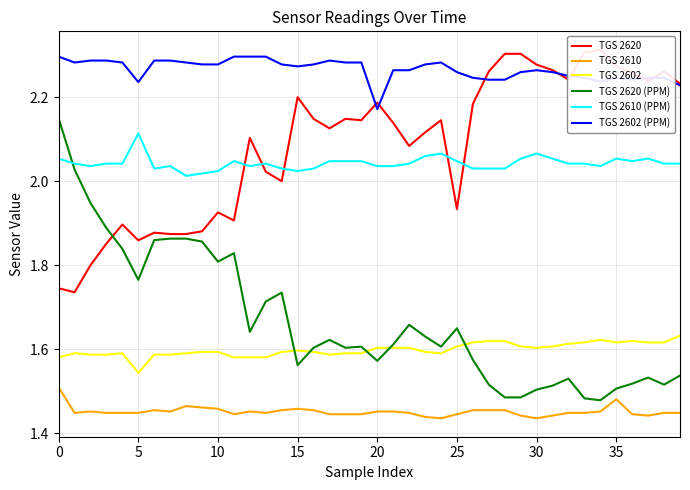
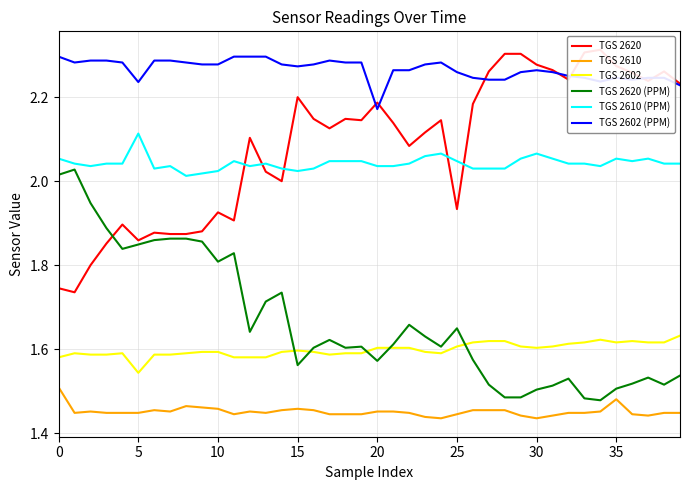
TGS 2620 (PPM), 0: 2.15 -> 2.02
TGS 2620 (PPM), 5: 1.77 -> 1.85
